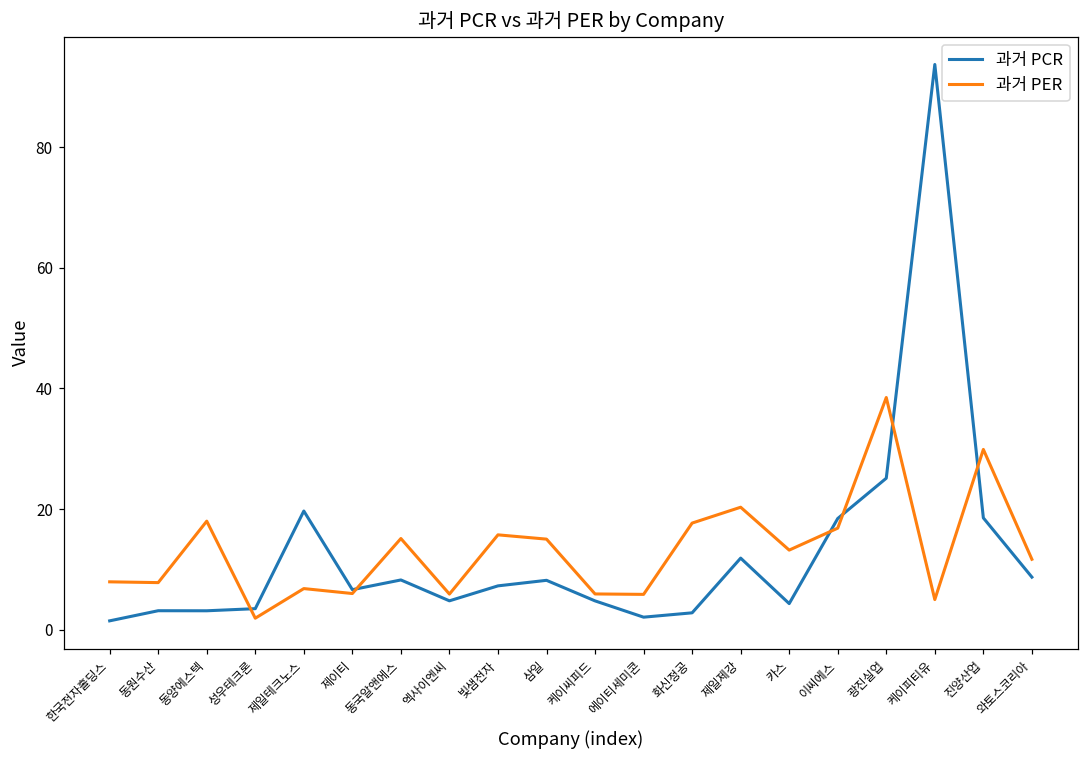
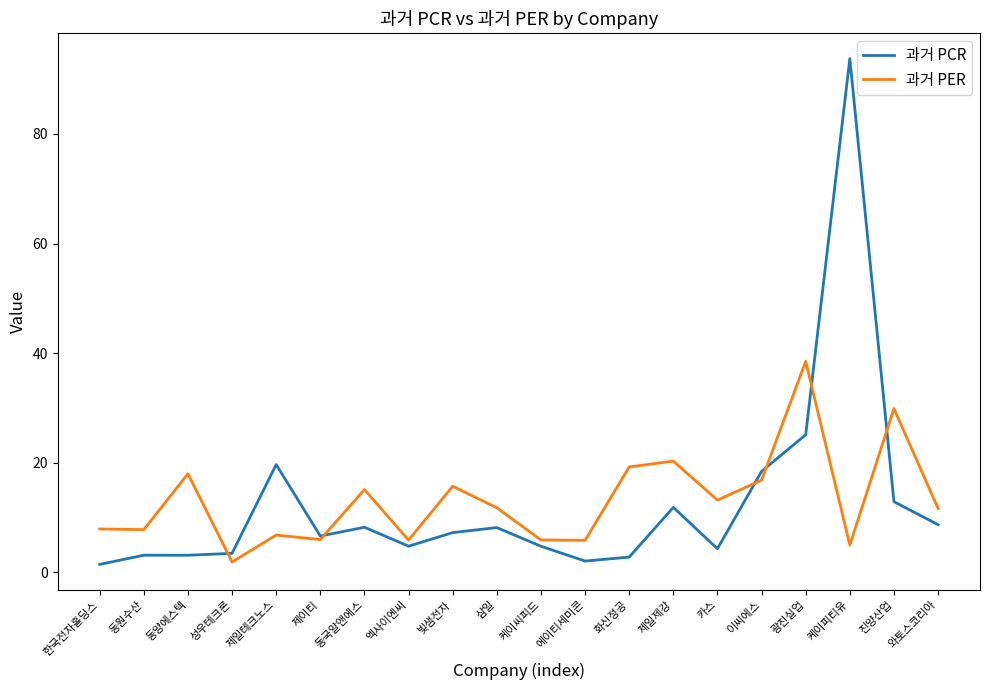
과거 PER, 삼일: 15 -> 12
과거 PER, 화신정공: 18 -> 19
과거 PCR, 진양산업: 19 -> 13
